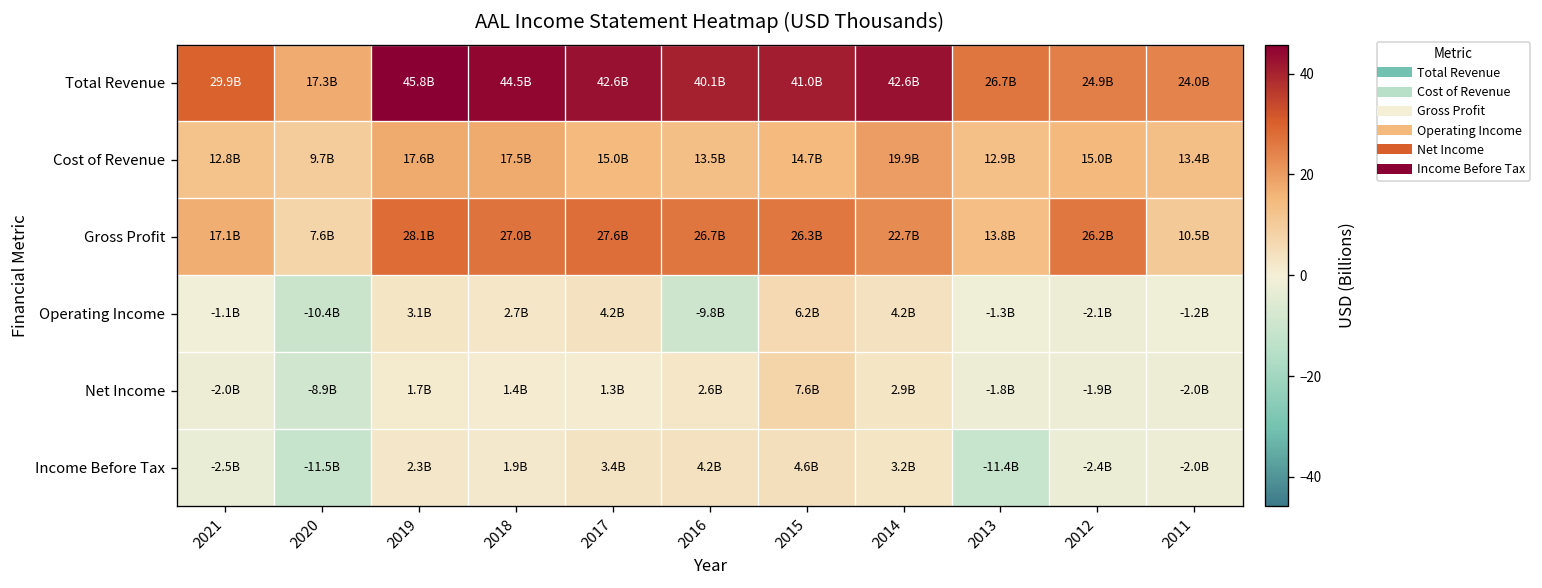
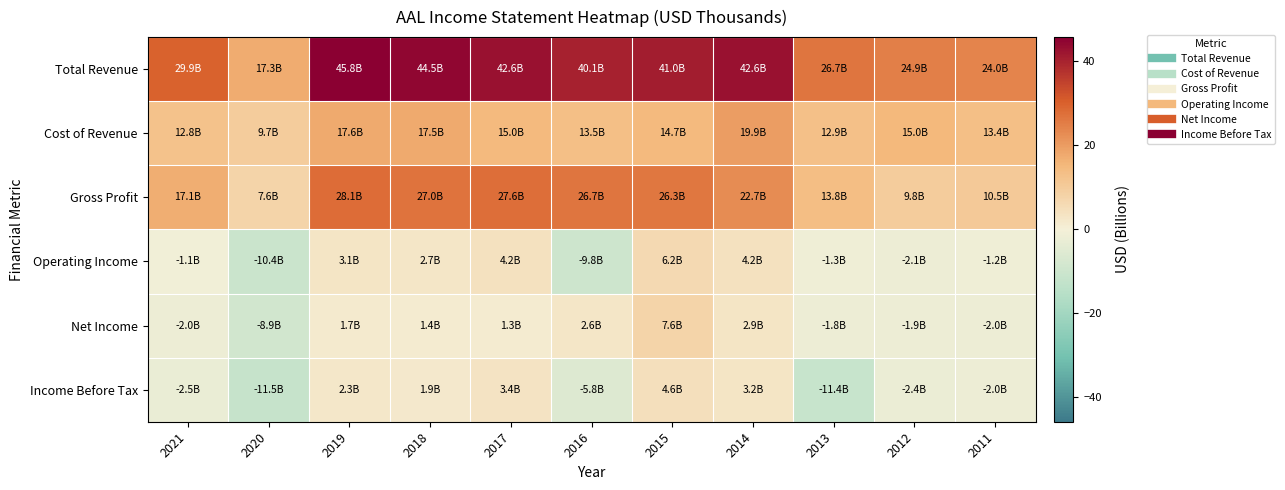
Gross Profit, 2012: 26.2B -> 9.8B
Income Before Tax, 2016: 4.2B -> -5.8B
